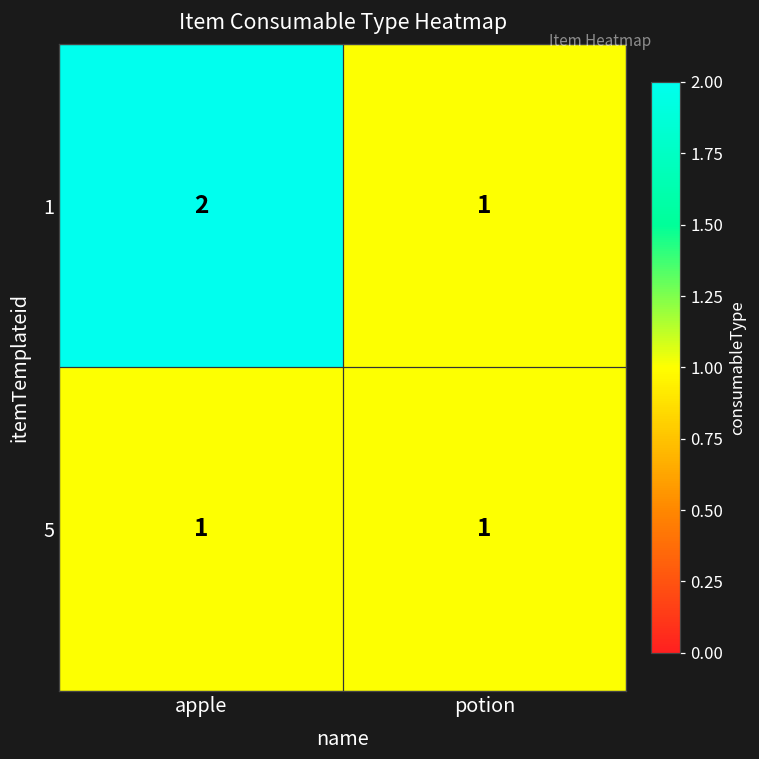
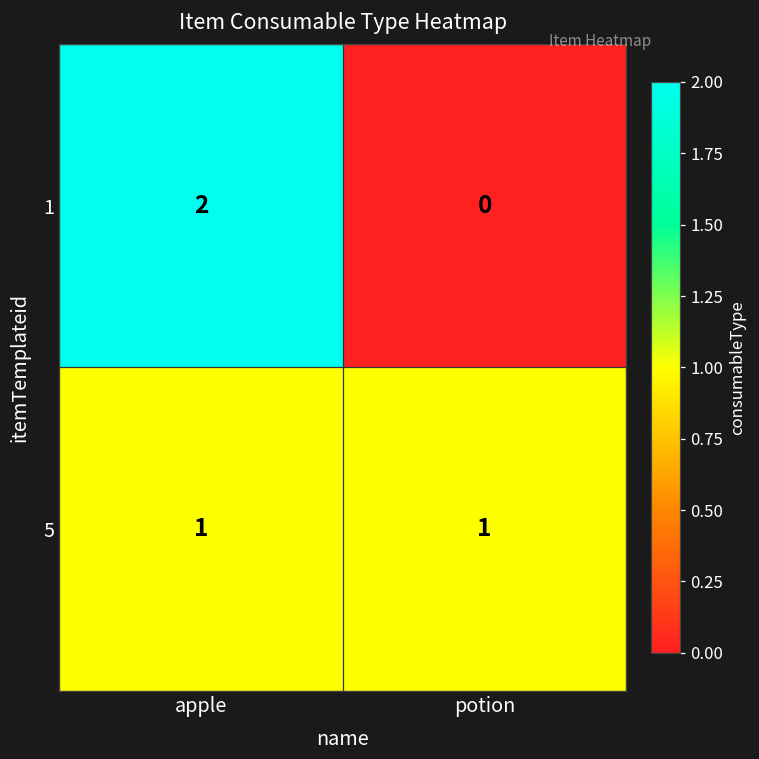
1, potion: 1 -> 0
